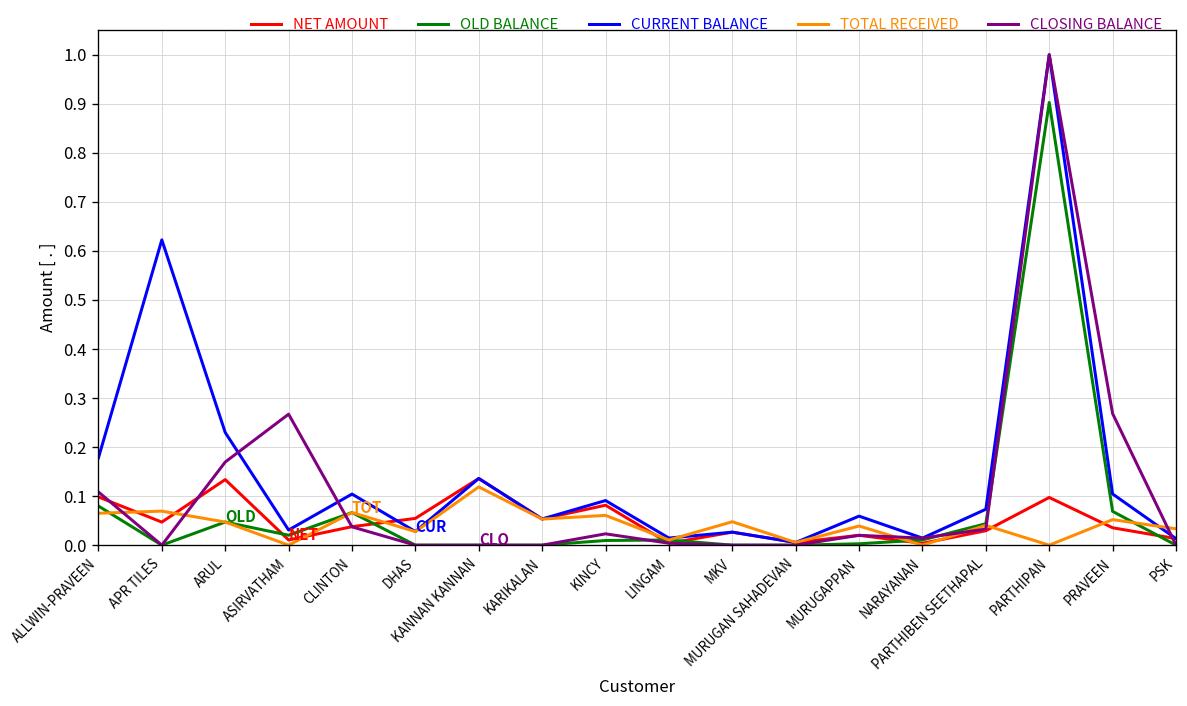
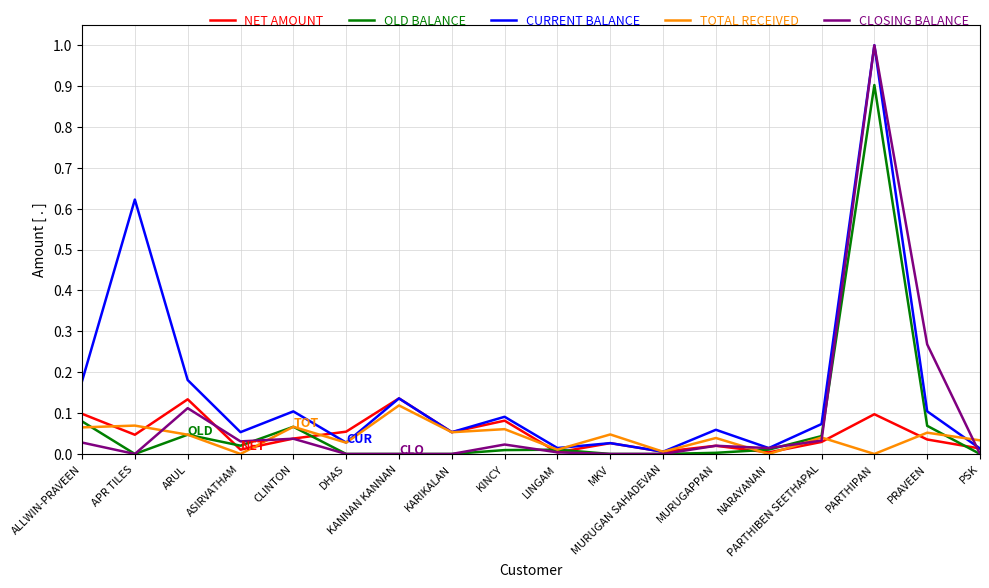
CLOSING BALANCE, ALLWIN-PRAVEEN: 0.11 -> 0.03
CURRENT BALANCE, ARUL: 0.23 -> 0.18
CLOSING BALANCE, ARUL: 0.17 -> 0.11
CURRENT BALANCE, ASIRVATHAM: 0.03 -> 0.05
CLOSING BALANCE, ASIRVATHAM: 0.27 -> 0.03
